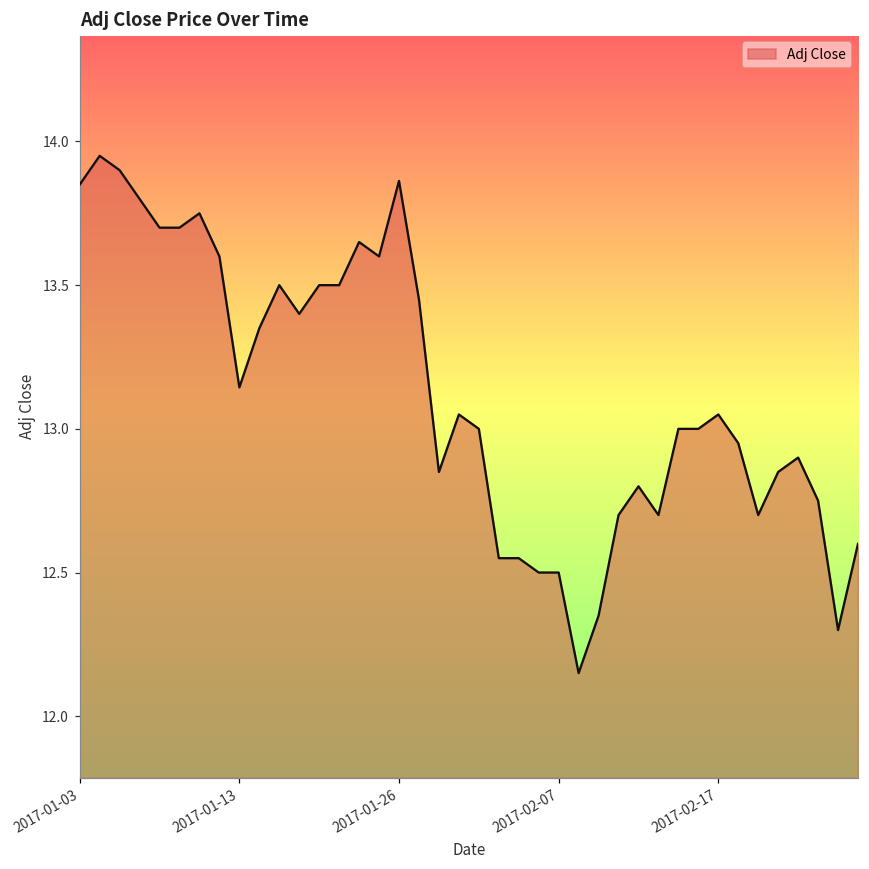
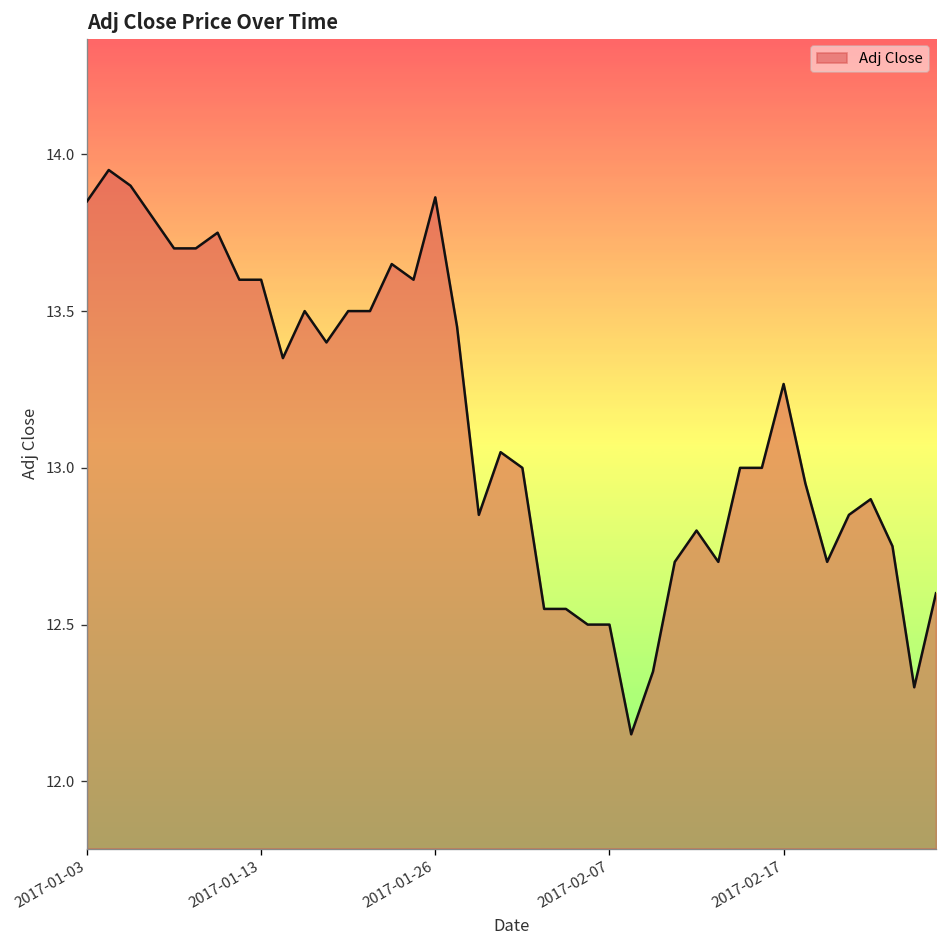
2017-01-13: 13.14 -> 13.60
2017-02-17: 13.05 -> 13.27
